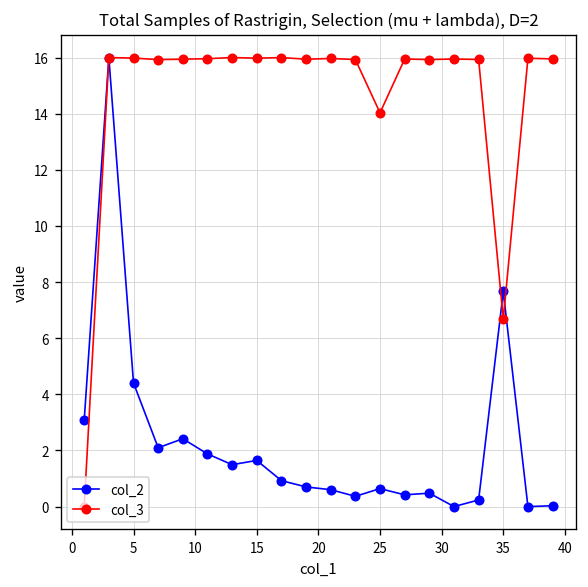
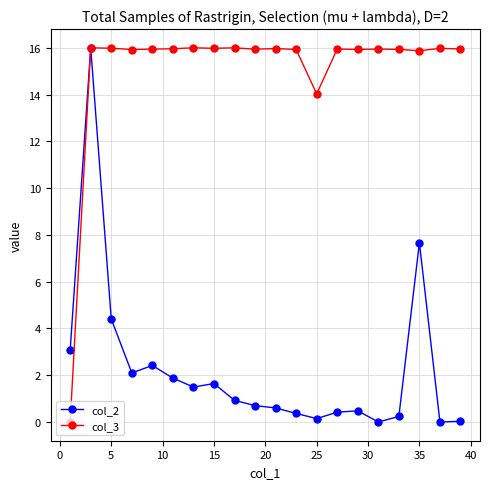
col_2, 25: 0.6 -> 0.1
col_3, 35: 6.7 -> 15.9
